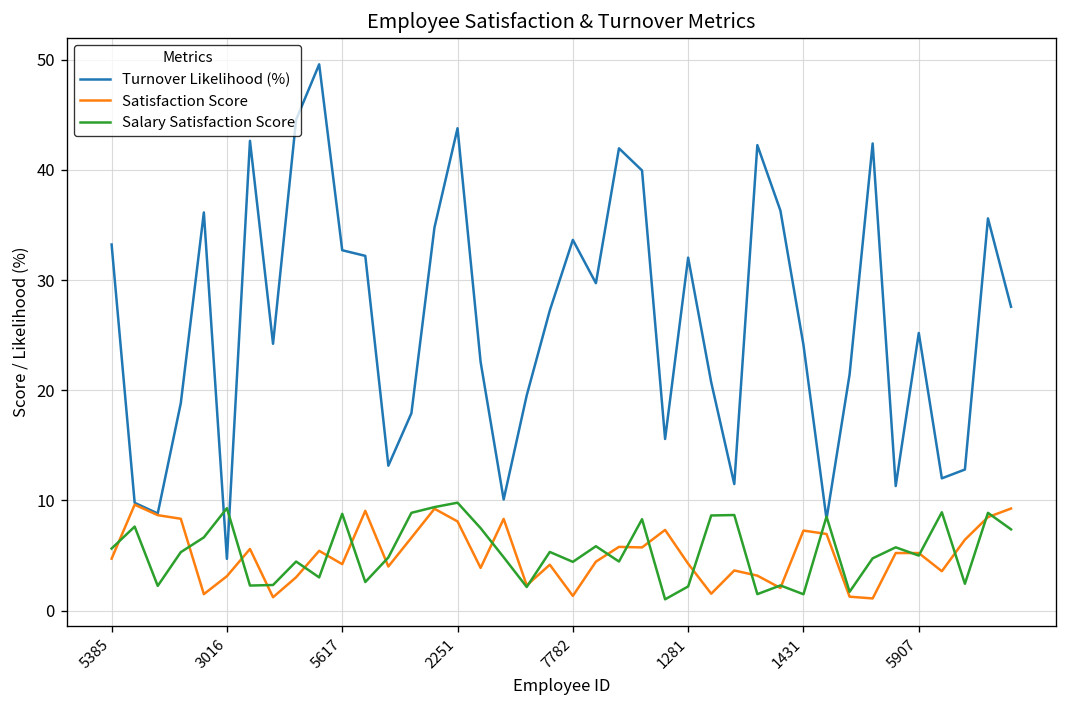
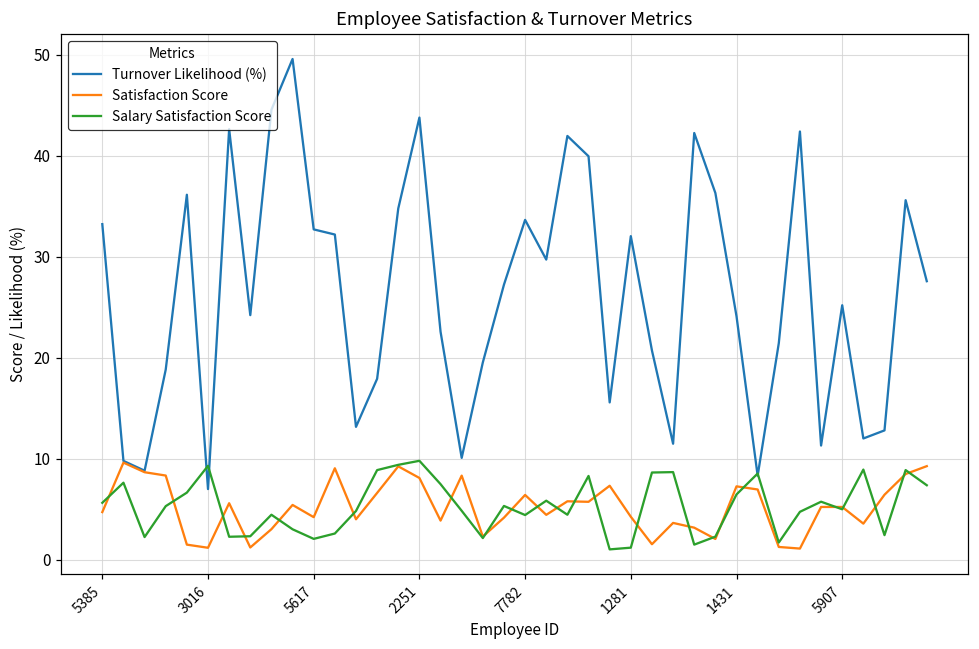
Turnover Likelihood (%), 3016: 5 -> 7
Satisfaction Score, 3016: 3 -> 1
Salary Satisfaction Score, 5617: 9 -> 2
Satisfaction Score, 7782: 1 -> 6
Salary Satisfaction Score, 1281: 2 -> 1
Salary Satisfaction Score, 1431: 1 -> 6
